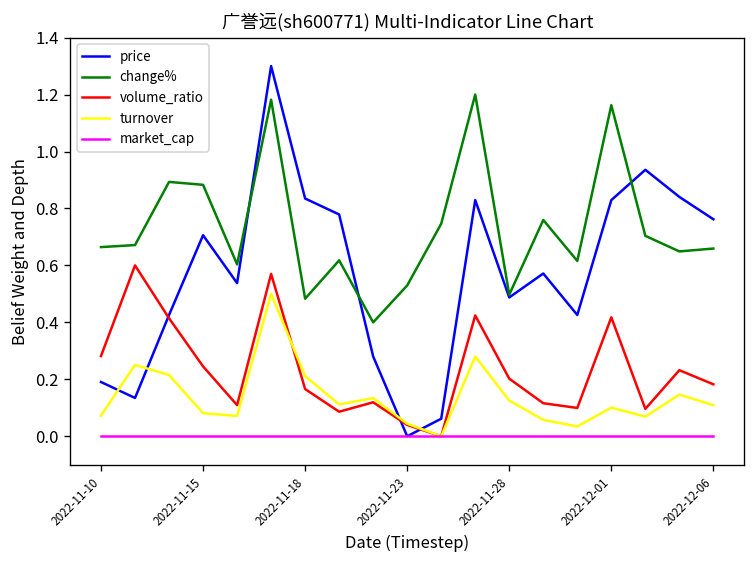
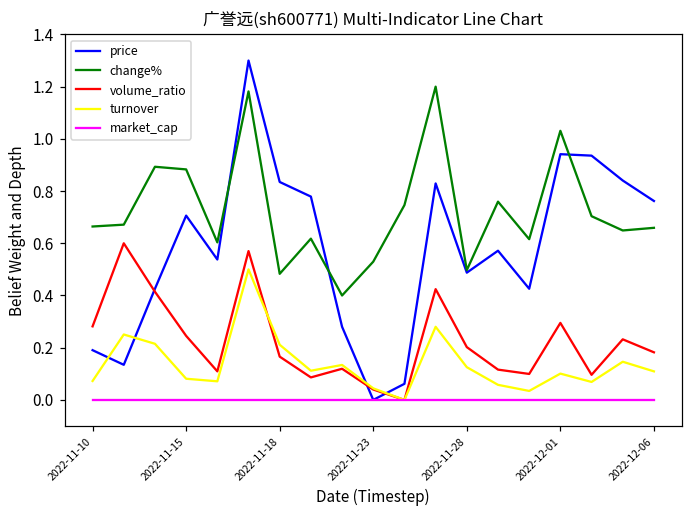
price, 2022-12-01: 0.83 -> 0.94
change%, 2022-12-01: 1.16 -> 1.03
volume_ratio, 2022-12-01: 0.42 -> 0.30
